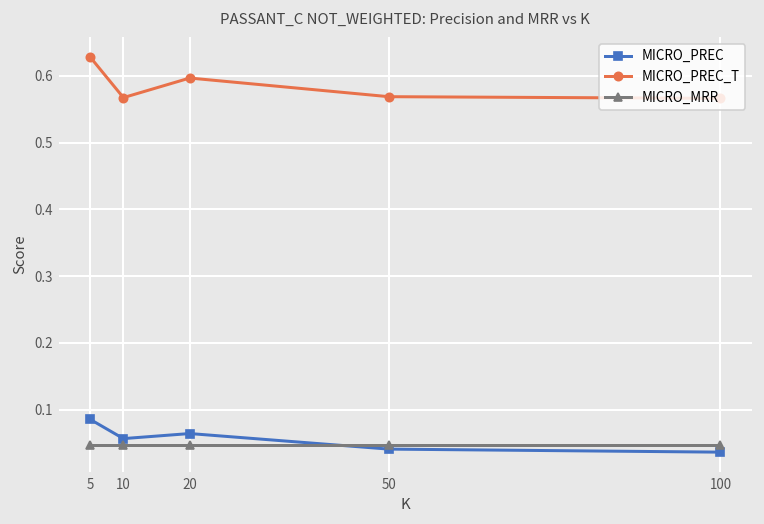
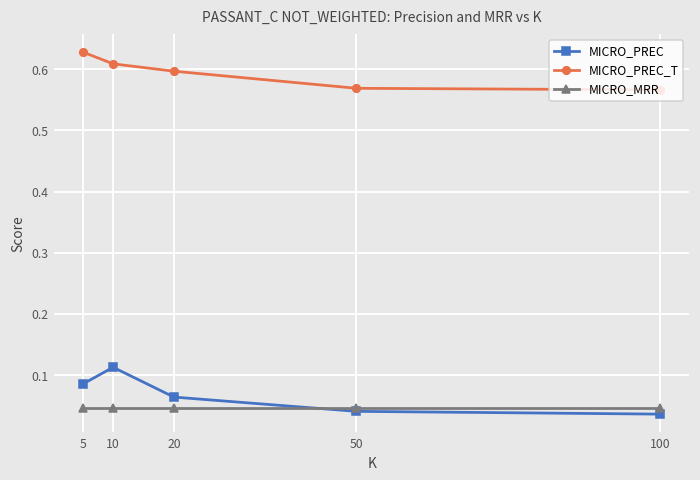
MICRO_PREC, 10: 0.06 -> 0.11
MICRO_PREC_T, 10: 0.57 -> 0.61
